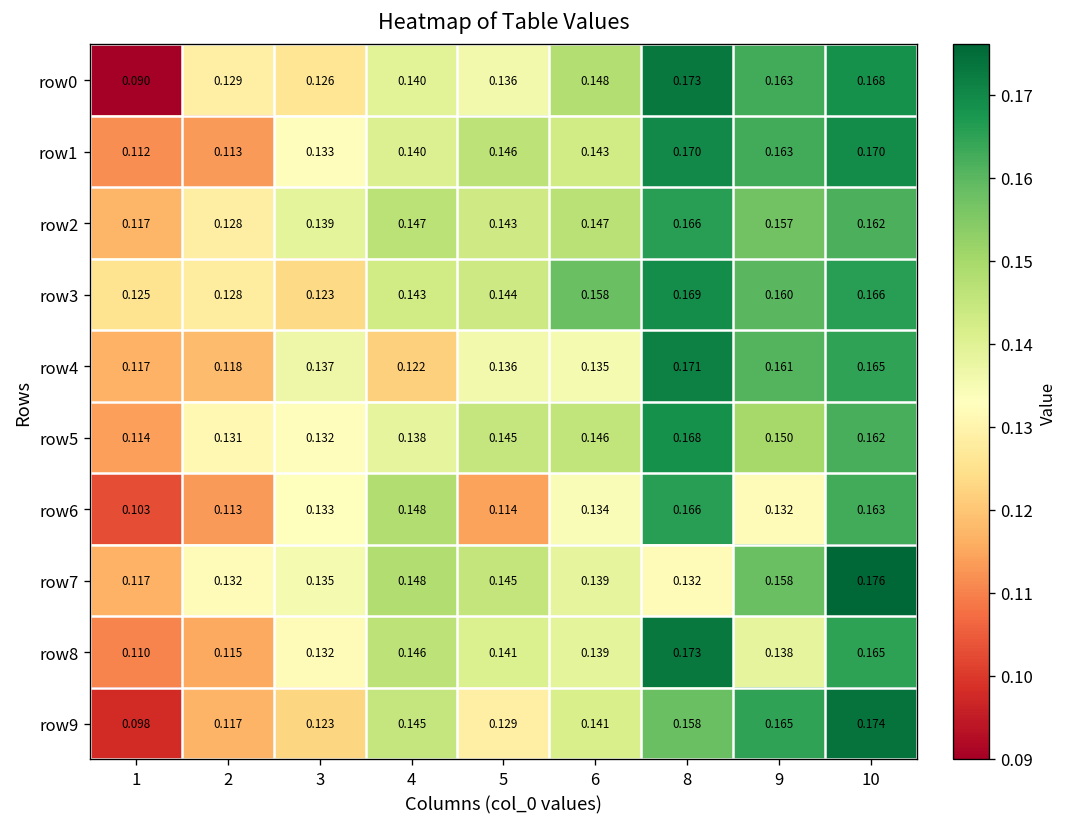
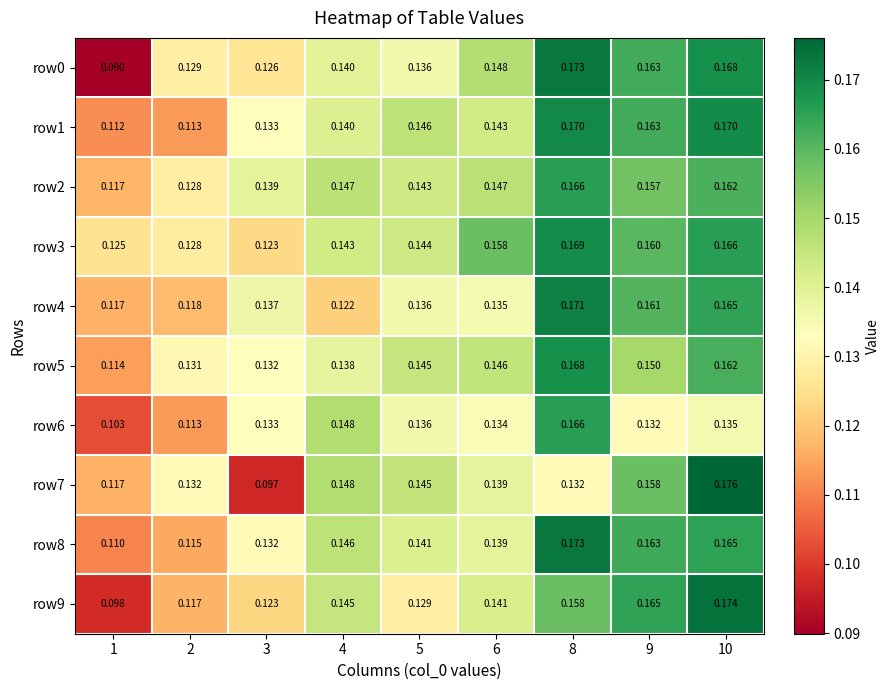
row6, 5: 0.114 -> 0.136
row6, 10: 0.163 -> 0.135
row7, 3: 0.135 -> 0.097
row8, 9: 0.138 -> 0.163
